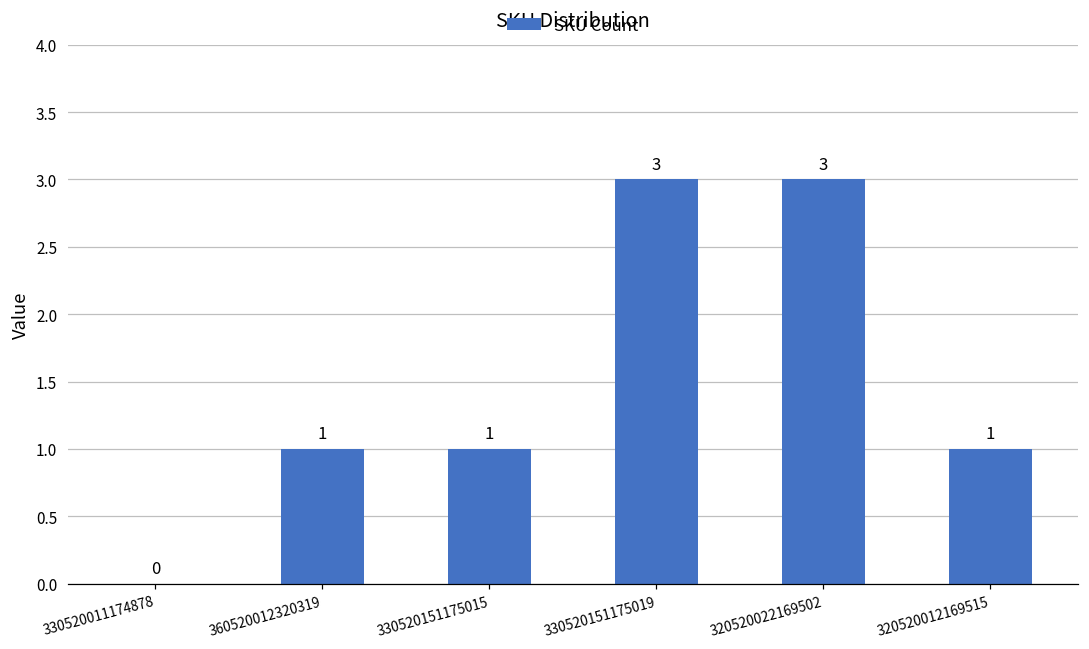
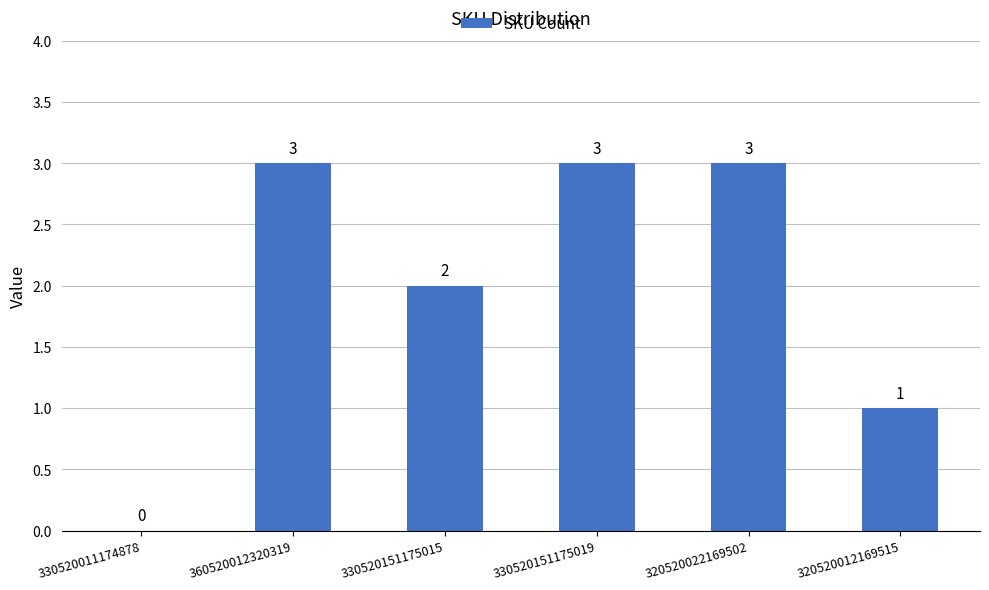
360520012320319: 1 -> 3
330520151175015: 1 -> 2
